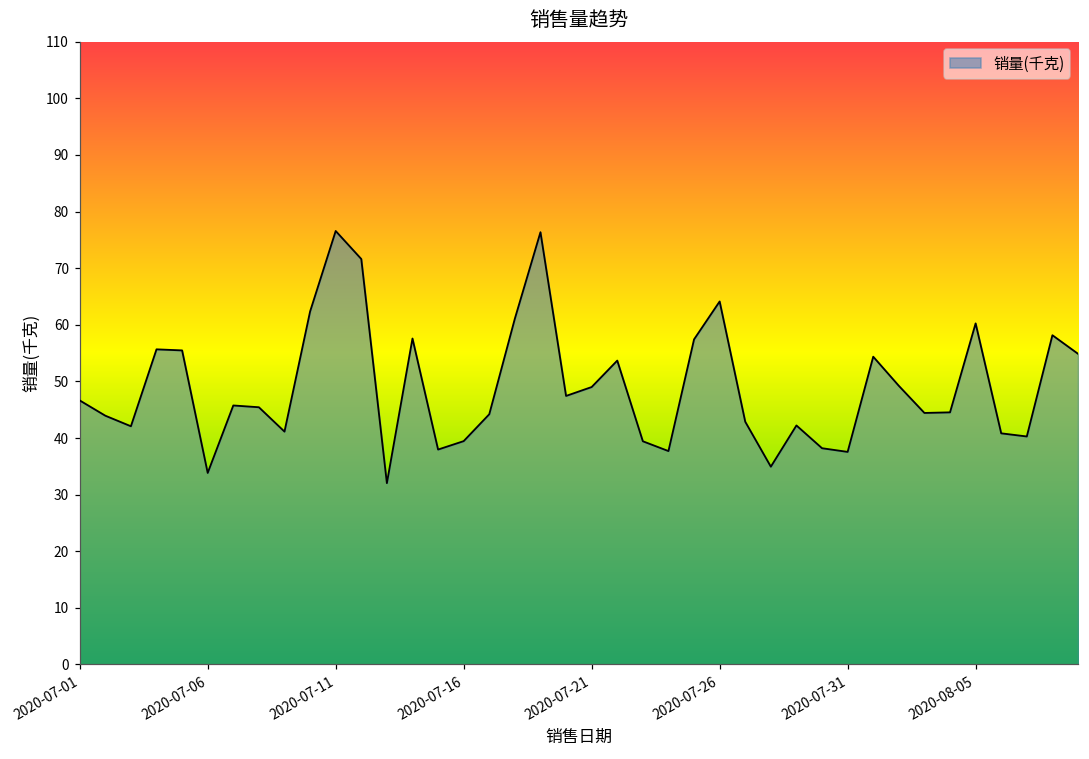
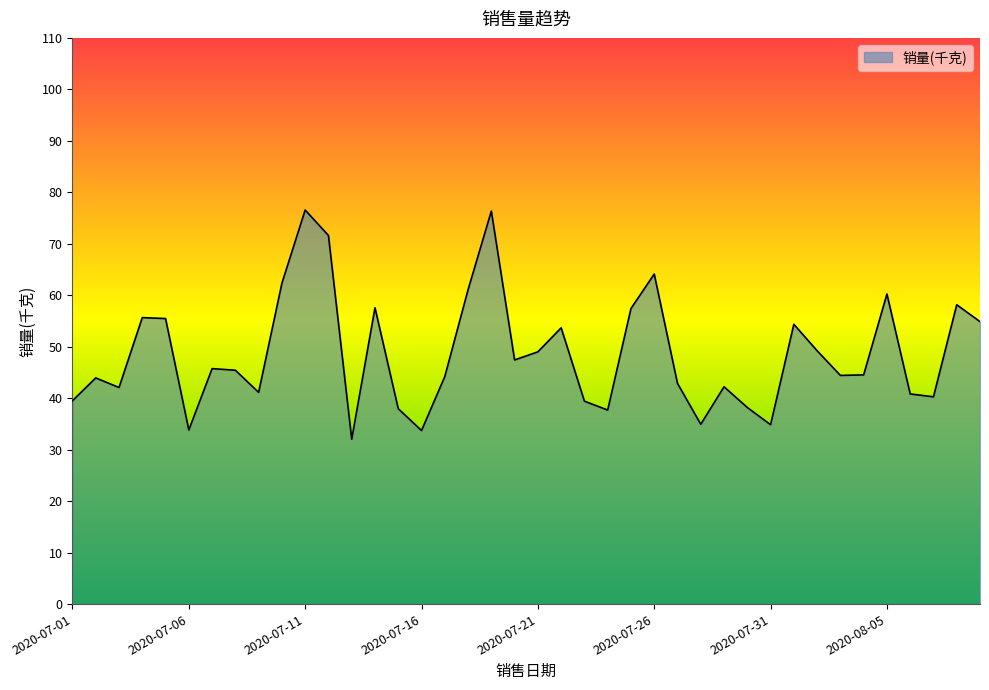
2020-07-01: 47 -> 40
2020-07-16: 39 -> 34
2020-07-31: 38 -> 35
